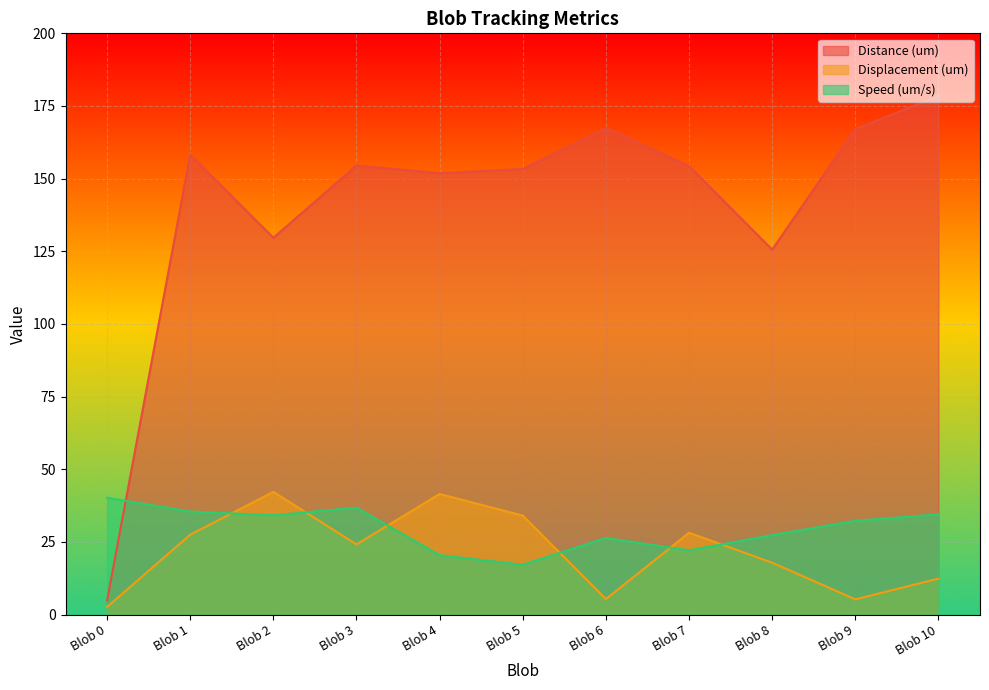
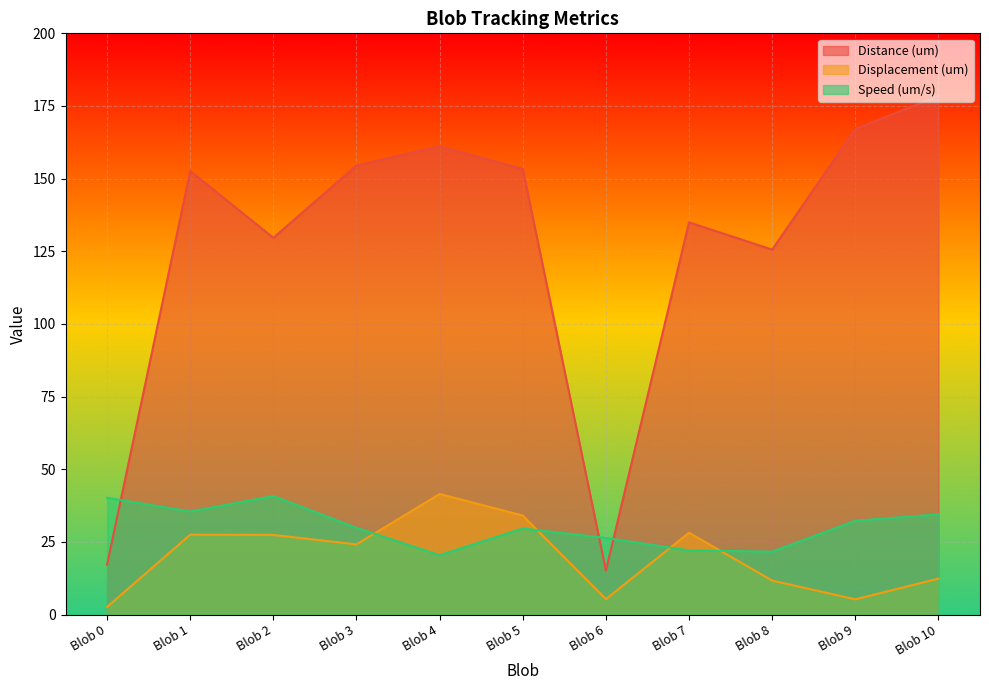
Distance (um), Blob 0: 5 -> 17
Distance (um), Blob 1: 158 -> 153
Displacement (um), Blob 2: 42 -> 27
Speed (um/s), Blob 2: 34 -> 41
Speed (um/s), Blob 3: 37 -> 30
Distance (um), Blob 4: 152 -> 161
Speed (um/s), Blob 5: 17 -> 30
Distance (um), Blob 6: 167 -> 15
Distance (um), Blob 7: 154 -> 135
Displacement (um), Blob 8: 18 -> 12
Speed (um/s), Blob 8: 27 -> 22
